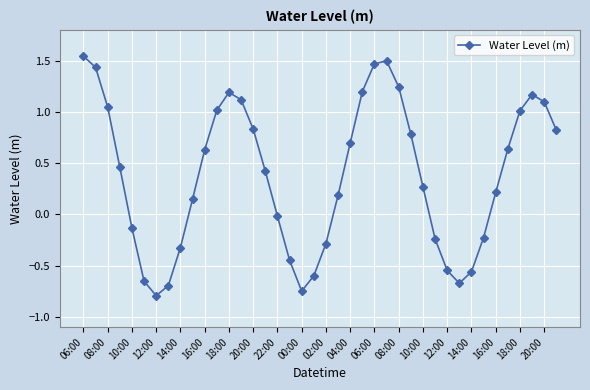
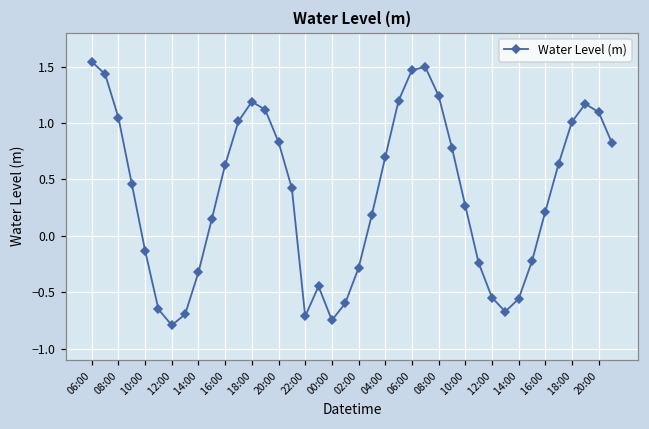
22:00: -0.02 -> -0.71
